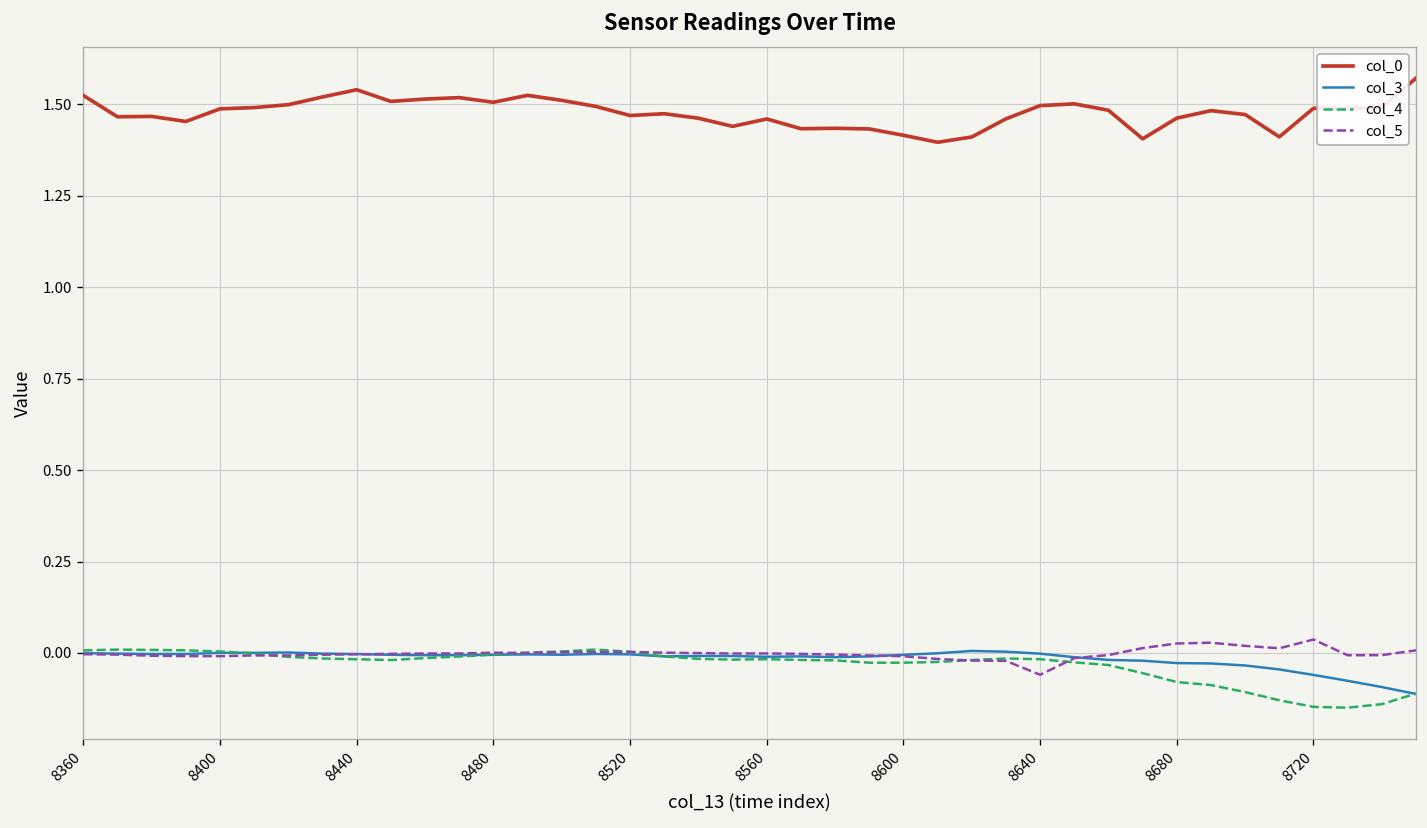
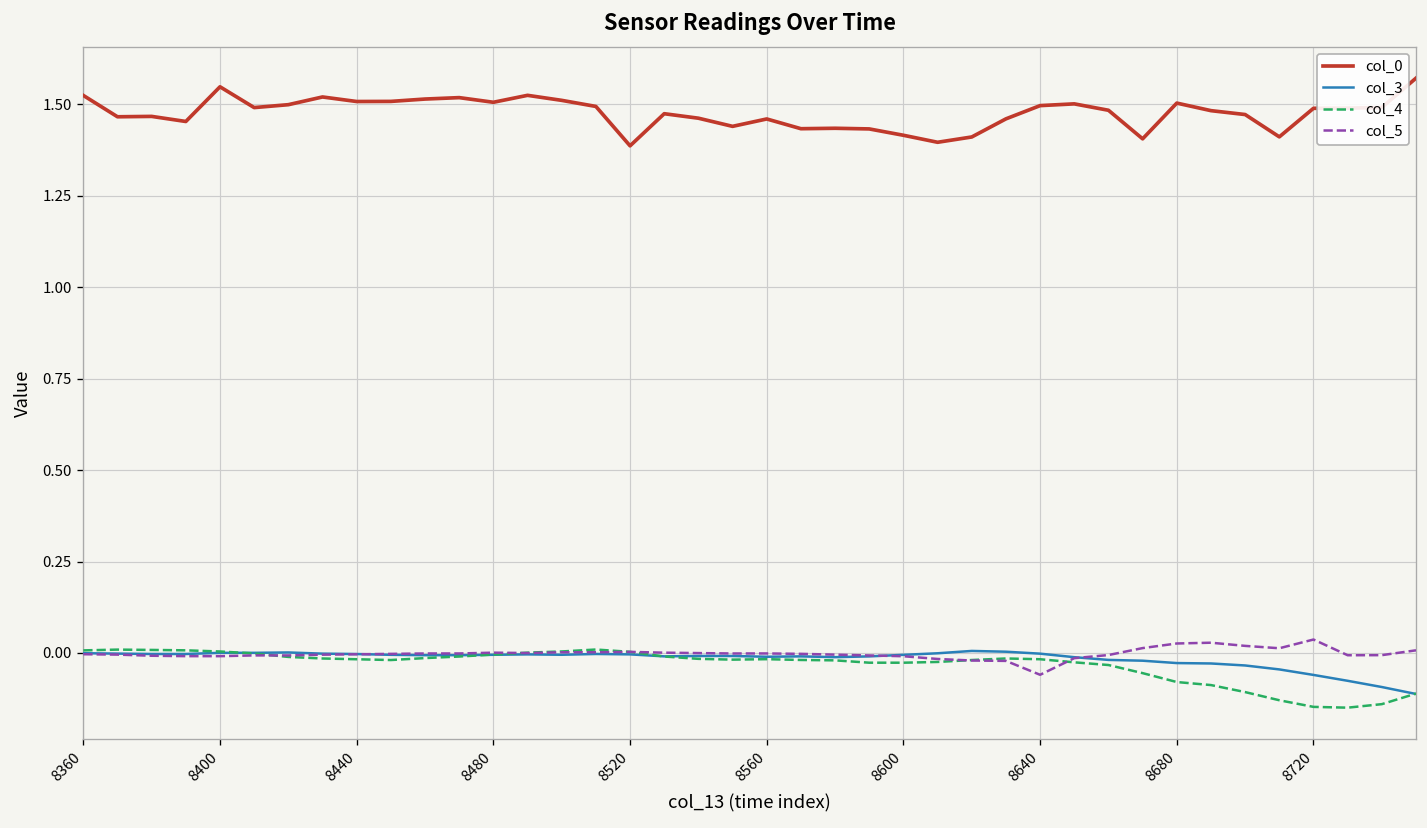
col_0, 8400: 1.49 -> 1.55
col_0, 8440: 1.54 -> 1.51
col_0, 8520: 1.47 -> 1.39
col_0, 8680: 1.46 -> 1.50
